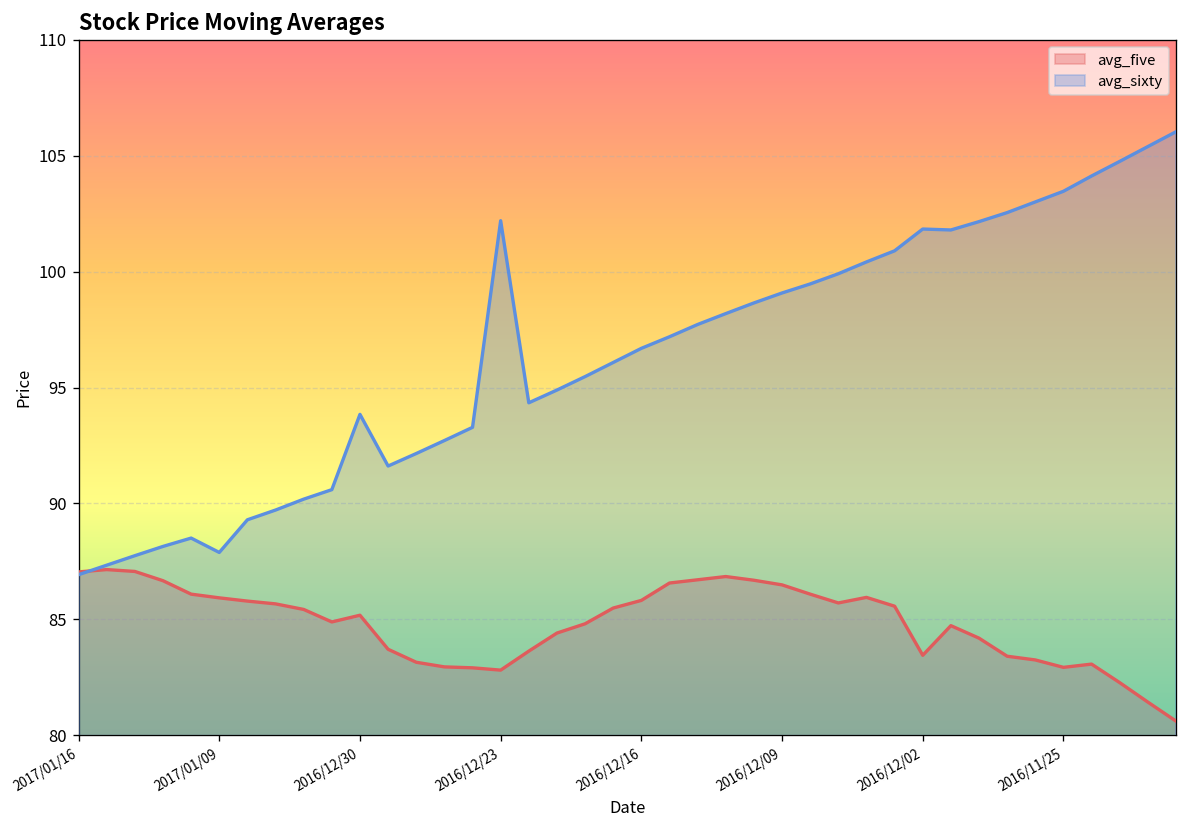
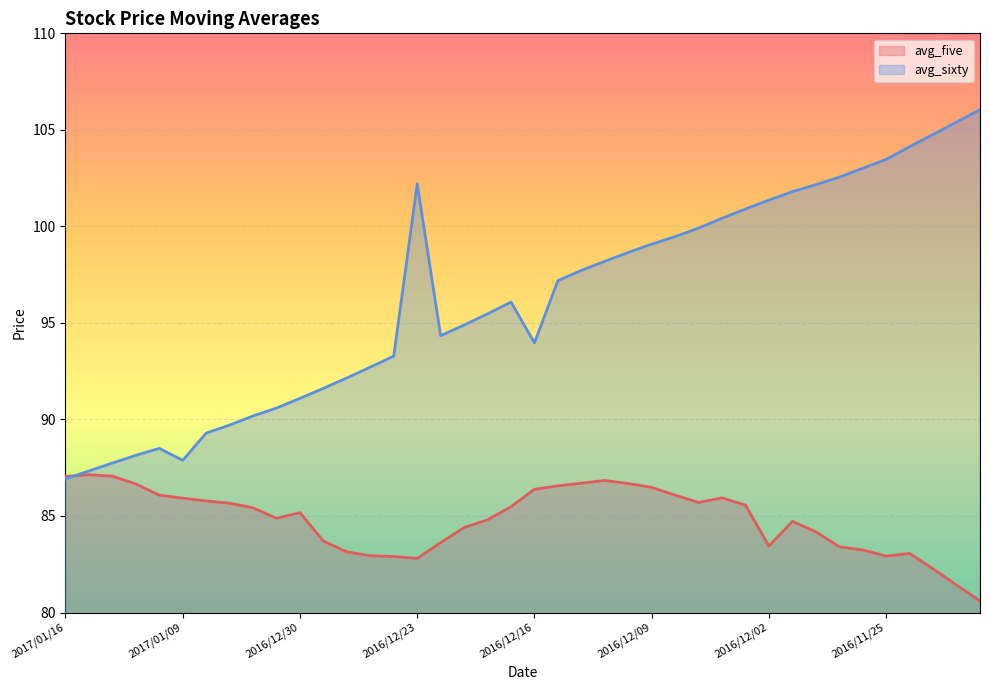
avg_sixty, 2016/12/30: 93.8 -> 91.1
avg_five, 2016/12/16: 85.8 -> 86.4
avg_sixty, 2016/12/16: 96.7 -> 94.0
avg_sixty, 2016/12/02: 101.8 -> 101.4
